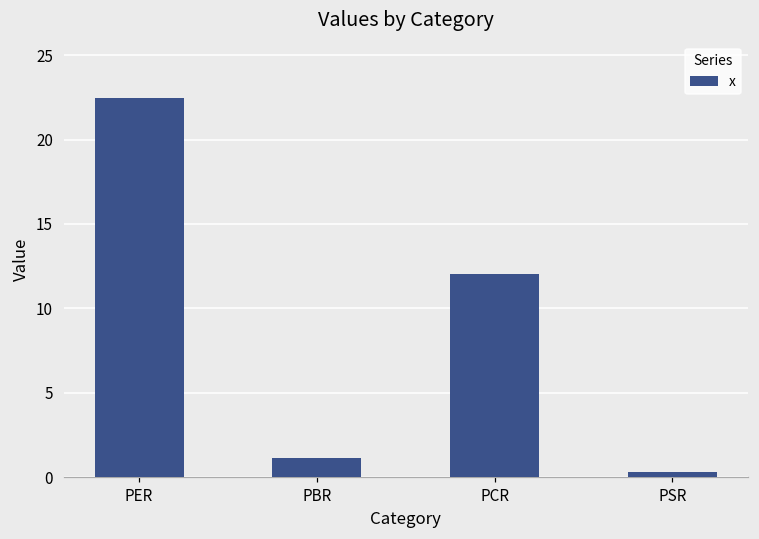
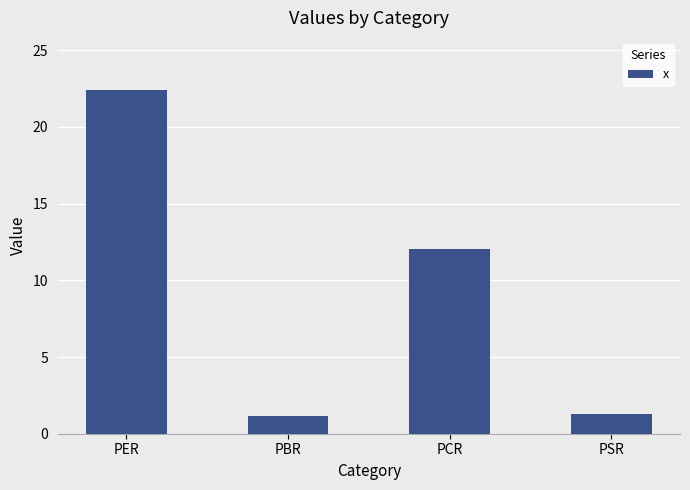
PSR: 0.3 -> 1.3
